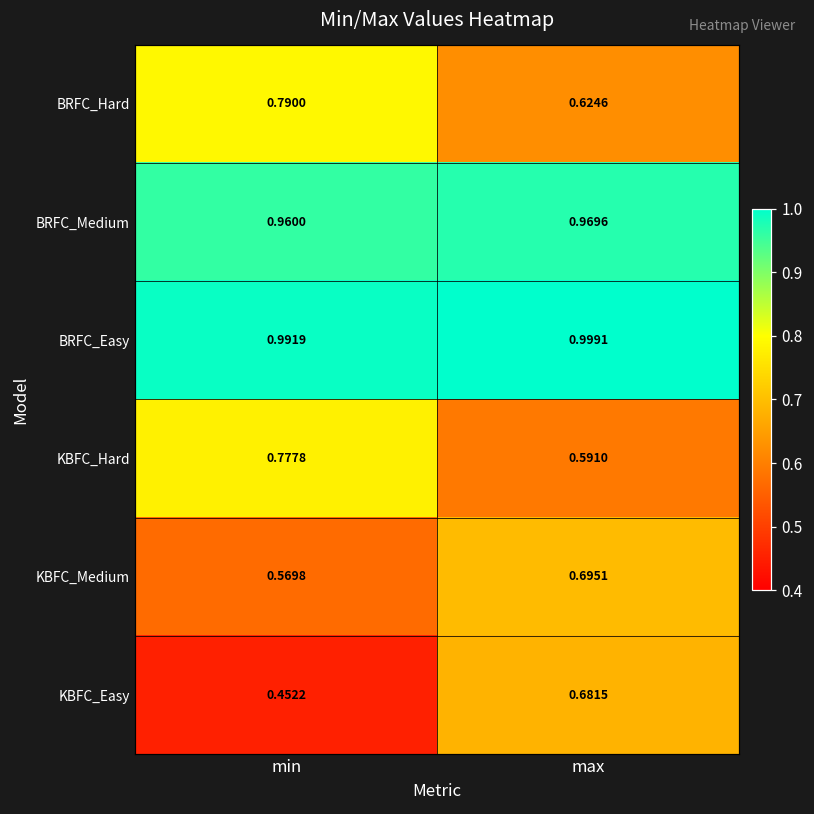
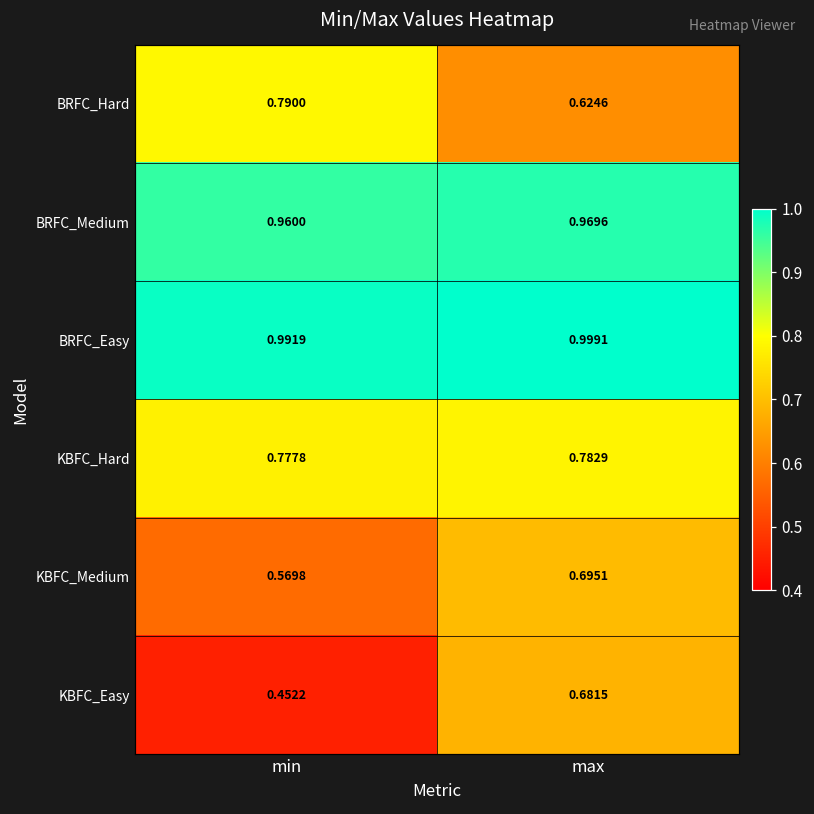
KBFC_Hard, max: 0.5910 -> 0.7829
